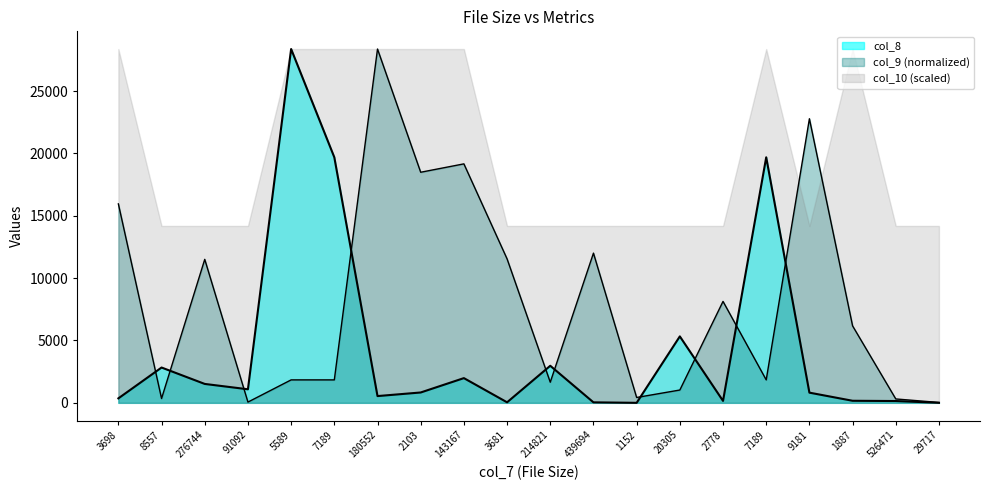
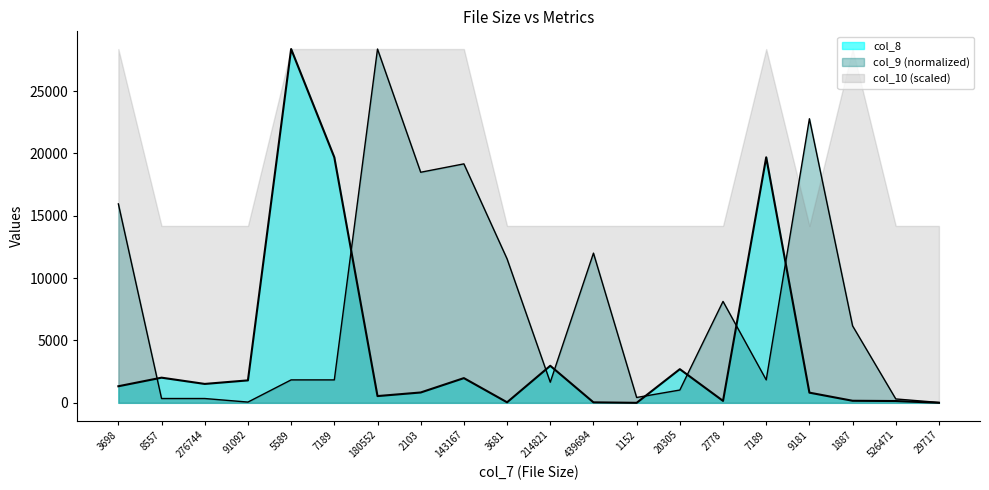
col_8, 3698: 400 -> 1300
col_8, 8557: 2800 -> 2000
col_9 (normalized), 276744: 11500 -> 300
col_8, 91092: 1100 -> 1800
col_8, 20305: 5300 -> 2700
